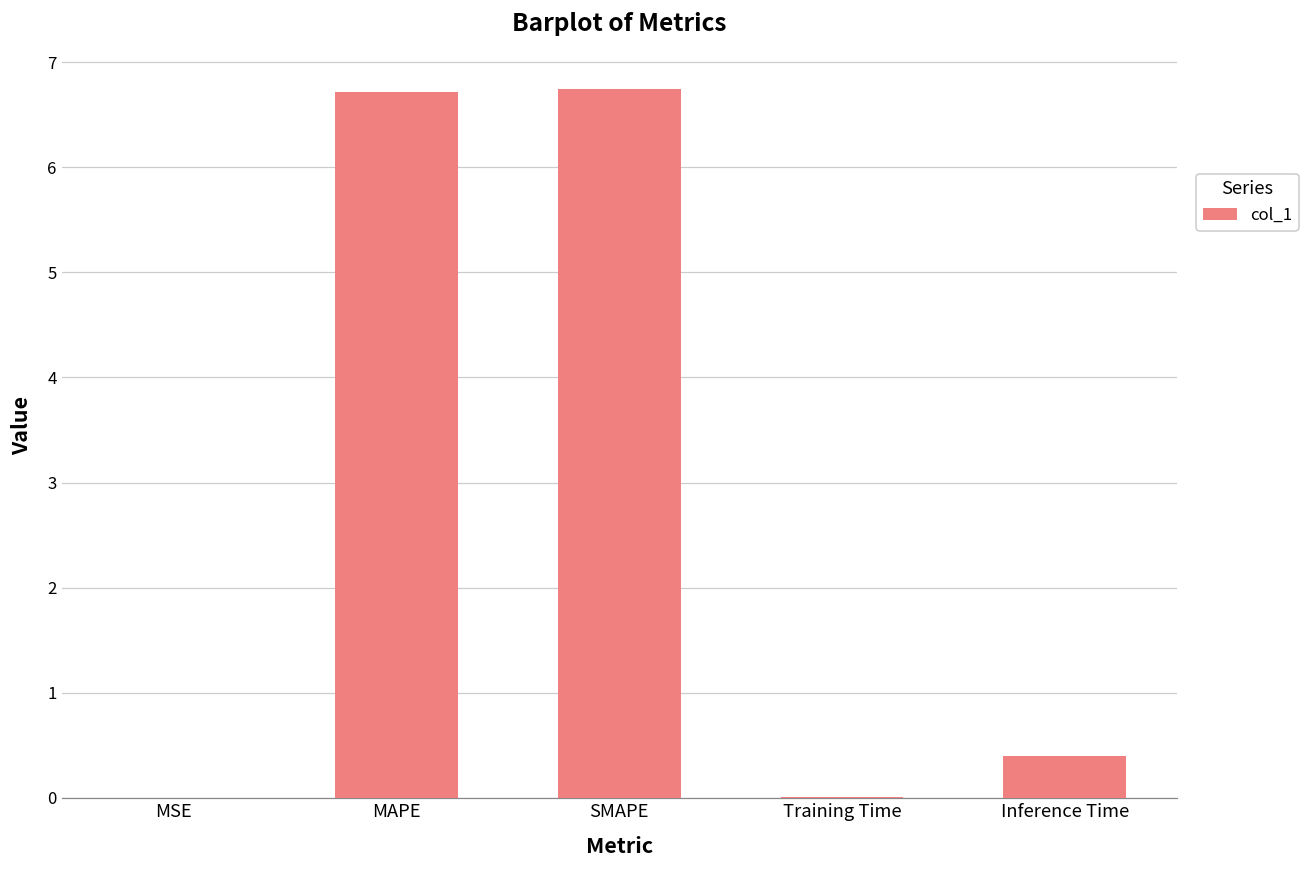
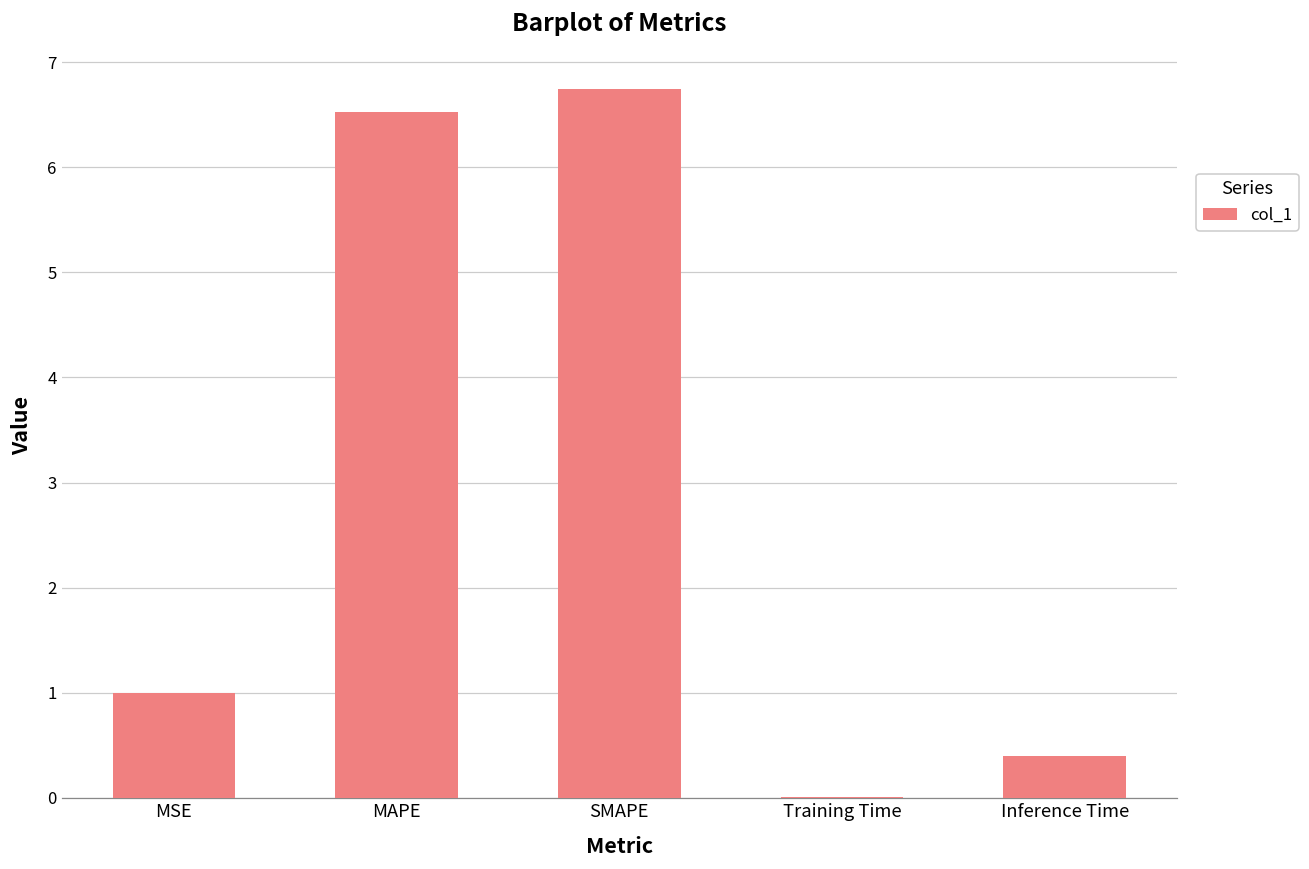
MSE: 0 -> 1
MAPE: 6.7 -> 6.5
